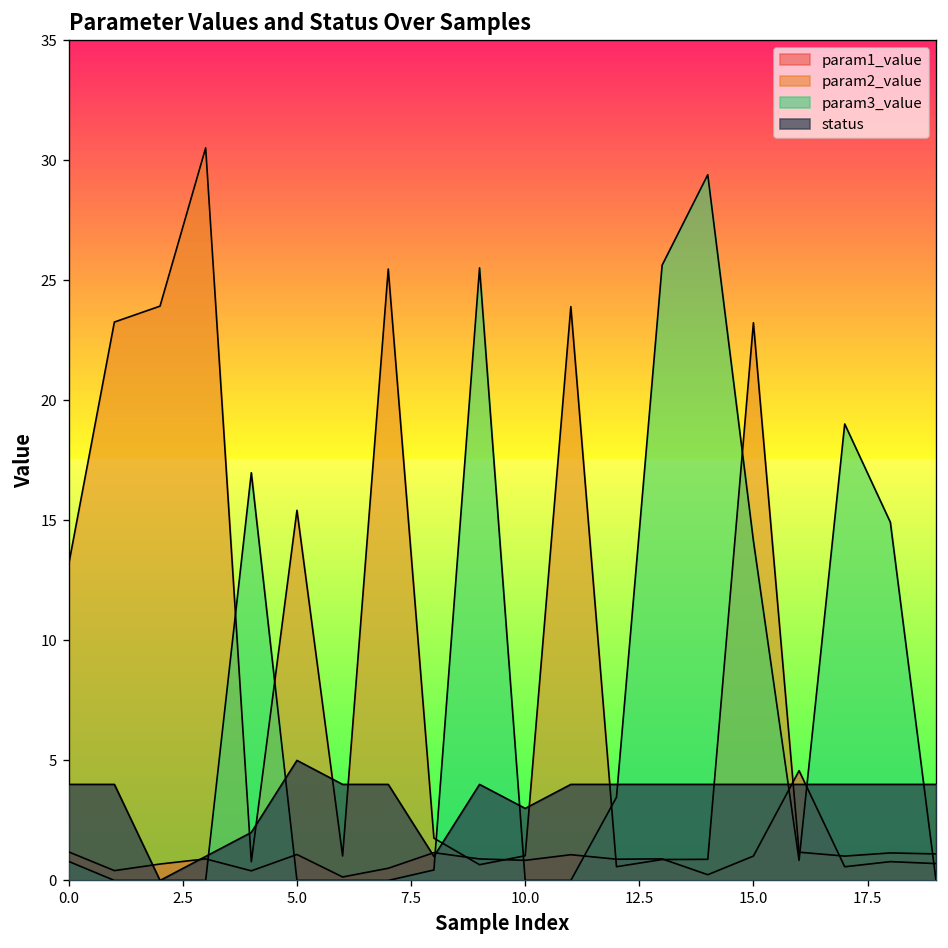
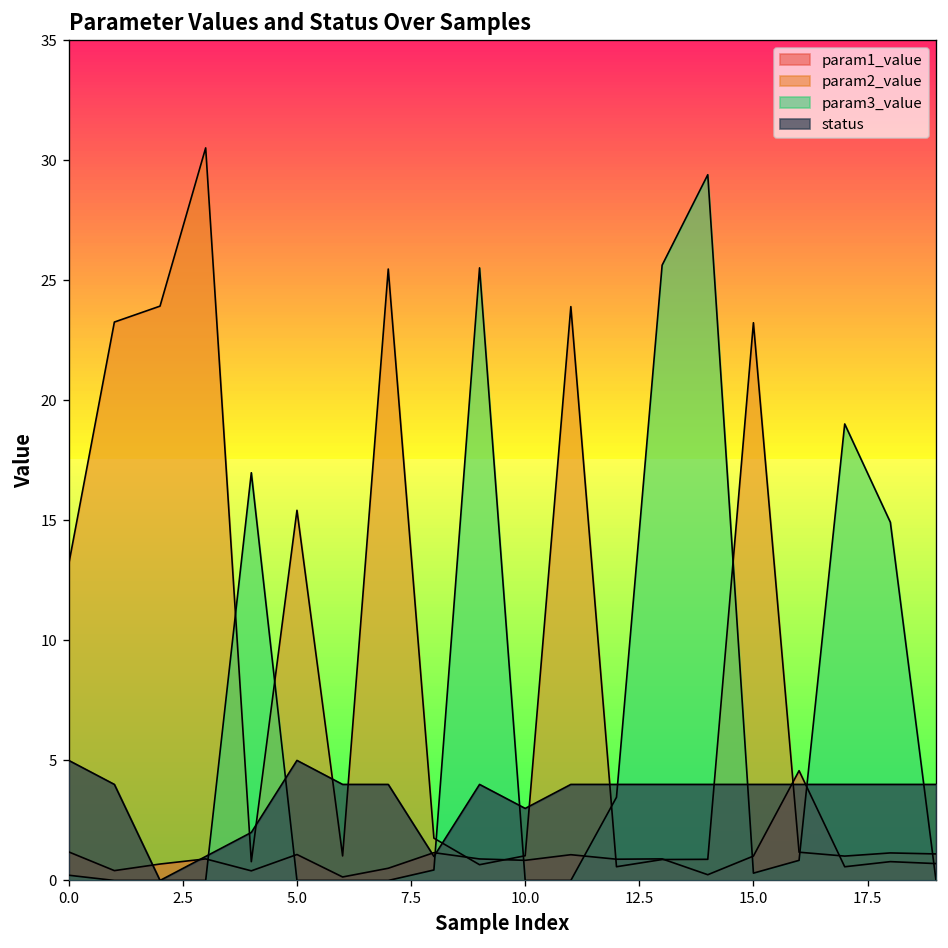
param3_value, 0.0: 0.8 -> 0.2
status, 0.0: 4 -> 5
param3_value, 15.0: 14.1 -> 0.3
